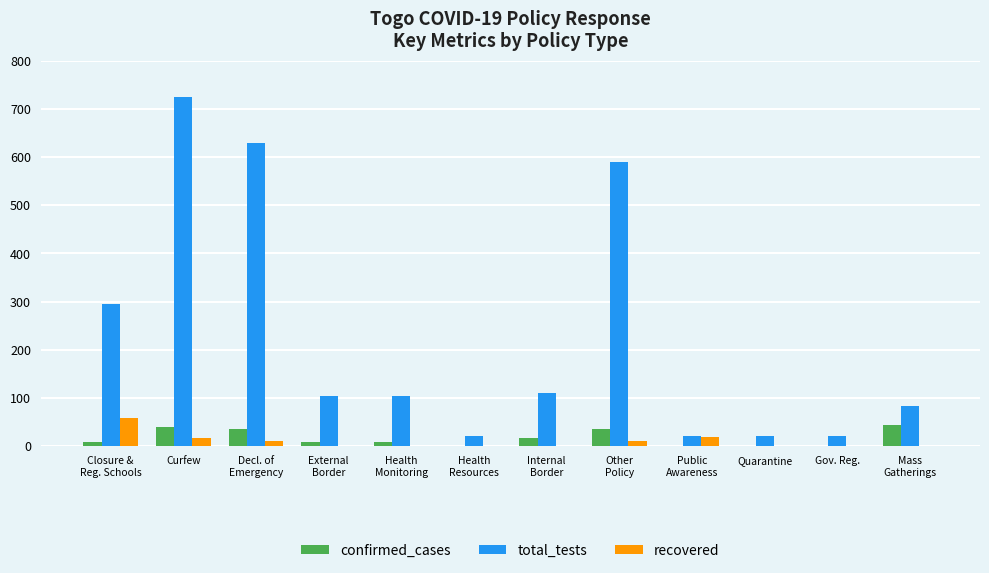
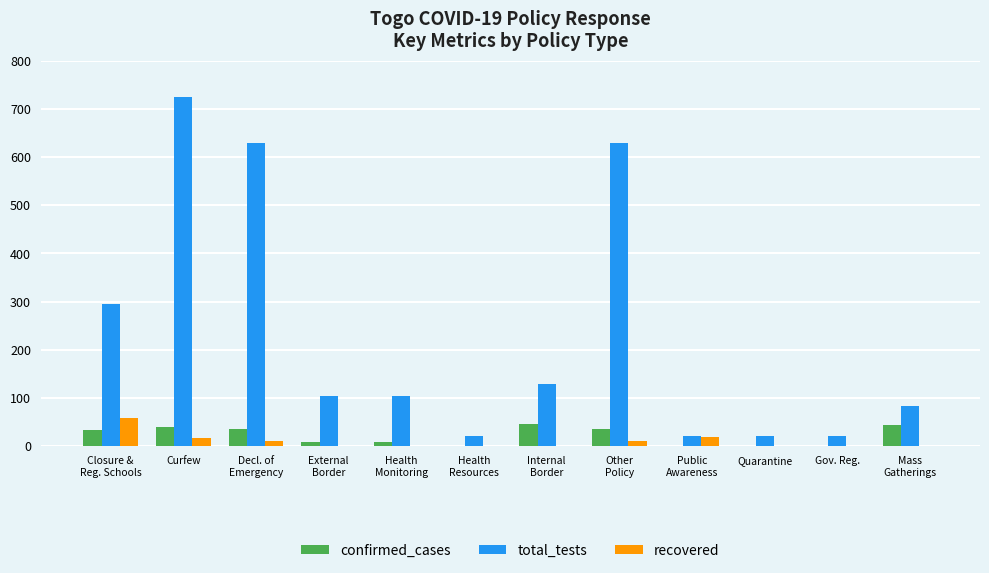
confirmed_cases, Closure & Reg. Schools: 10 -> 30
confirmed_cases, Internal Border: 20 -> 50
total_tests, Internal Border: 110 -> 130
total_tests, Other Policy: 590 -> 630
